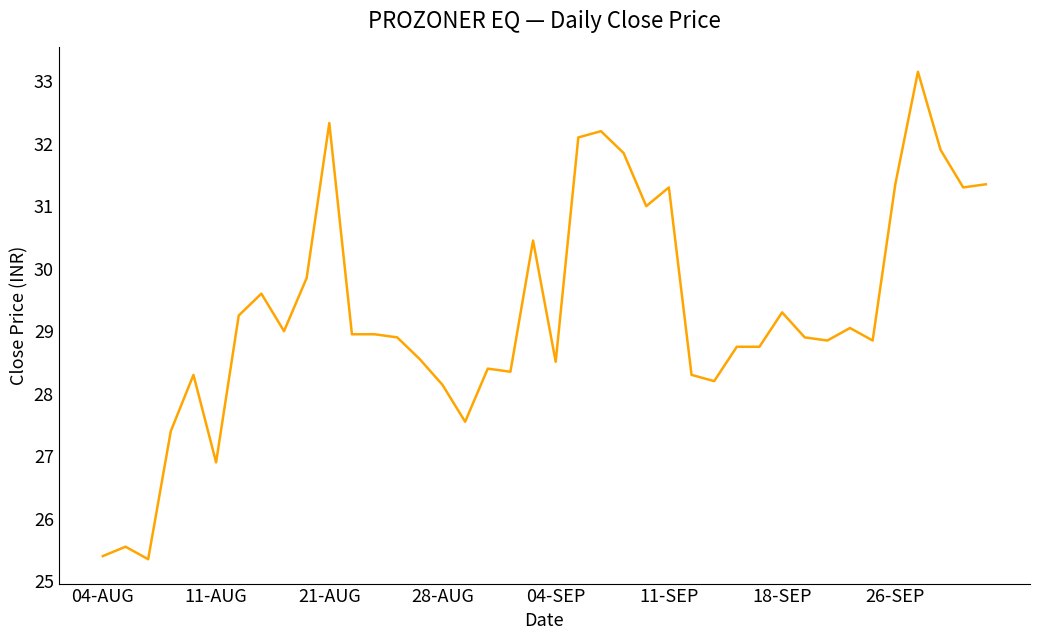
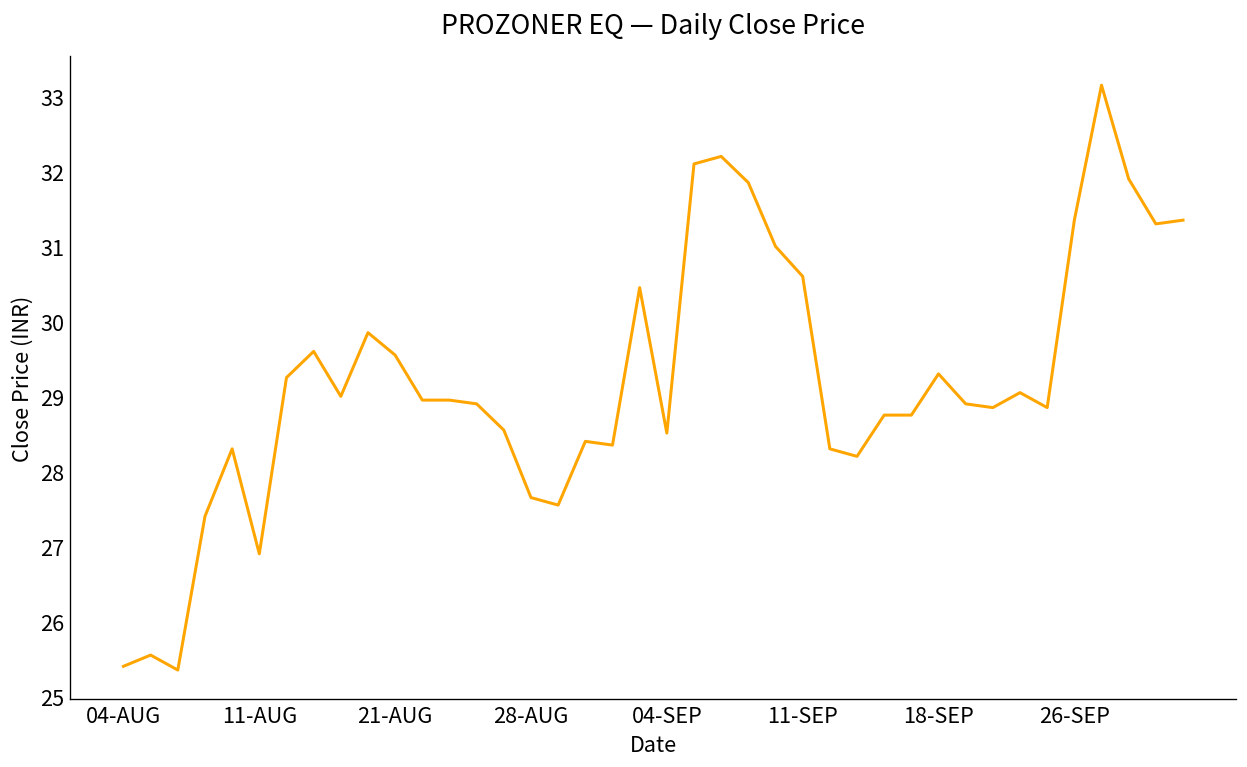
21-AUG: 32.3 -> 29.6
28-AUG: 28.1 -> 27.7
11-SEP: 31.3 -> 30.6
